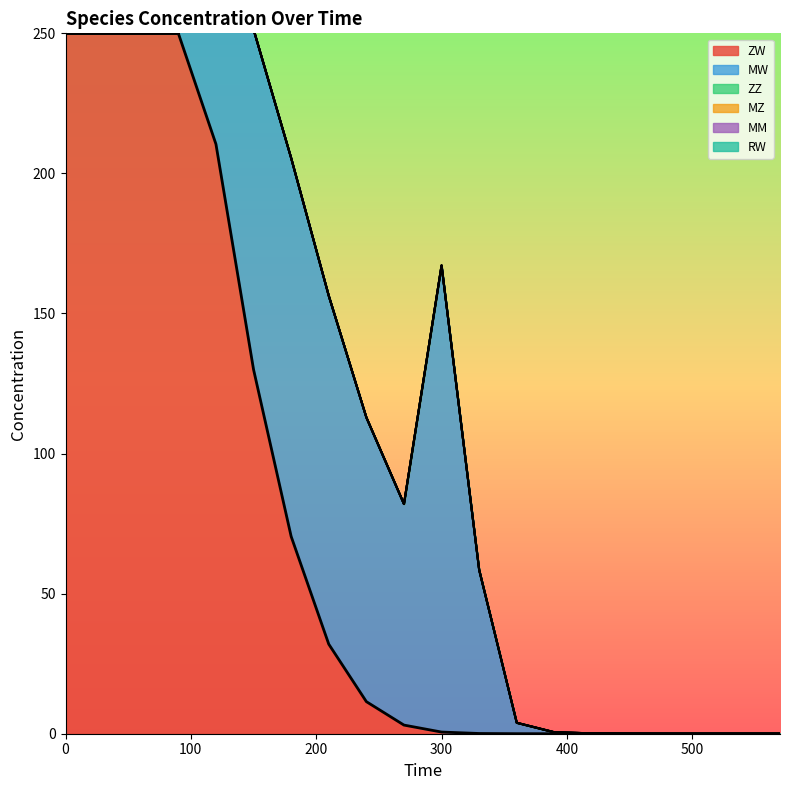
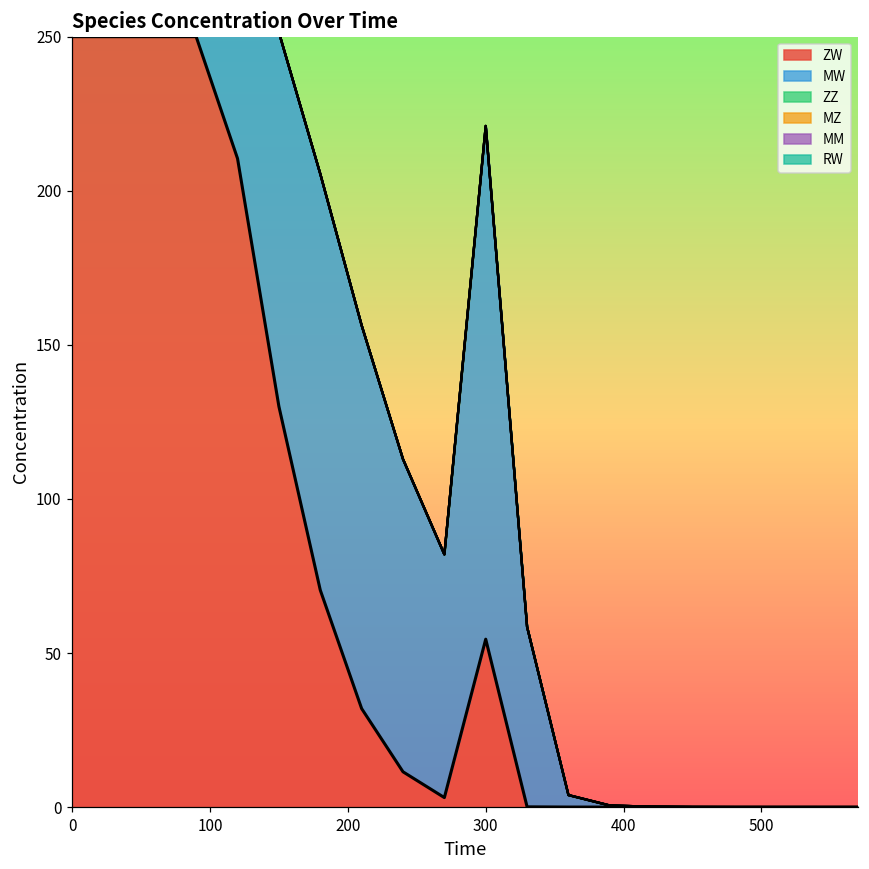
ZW, 300: 1 -> 54
